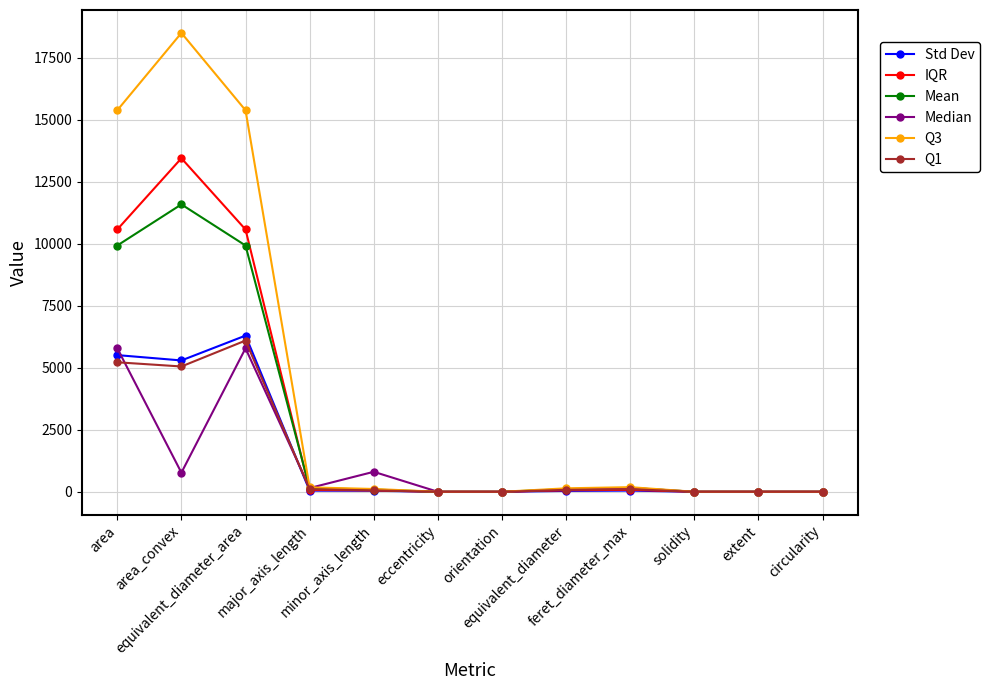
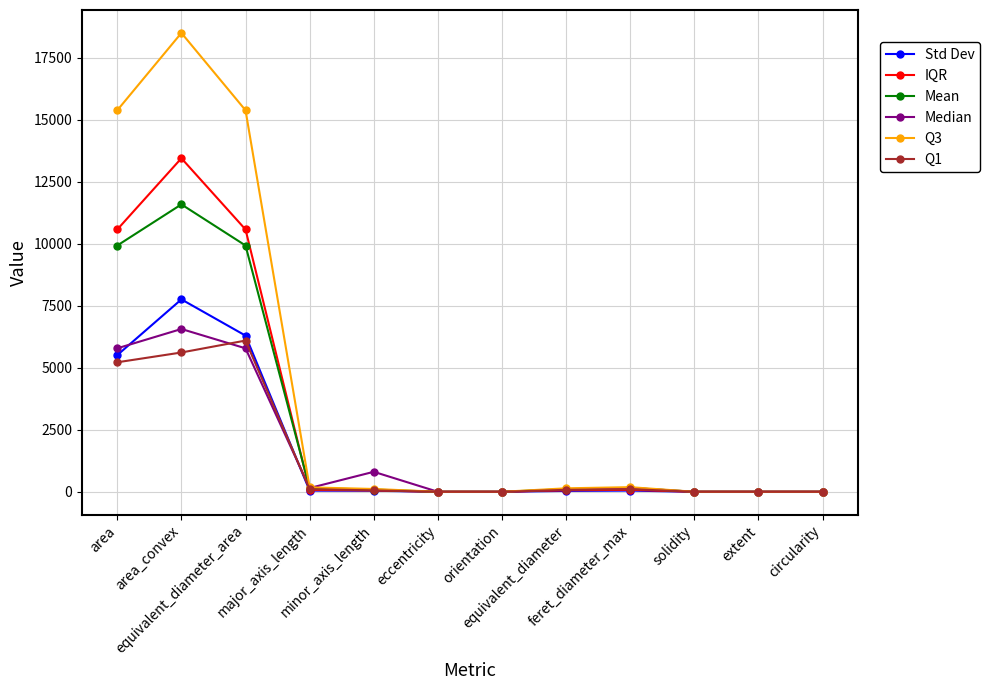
Std Dev, area_convex: 5300 -> 7800
Median, area_convex: 800 -> 6600
Q1, area_convex: 5100 -> 5600
